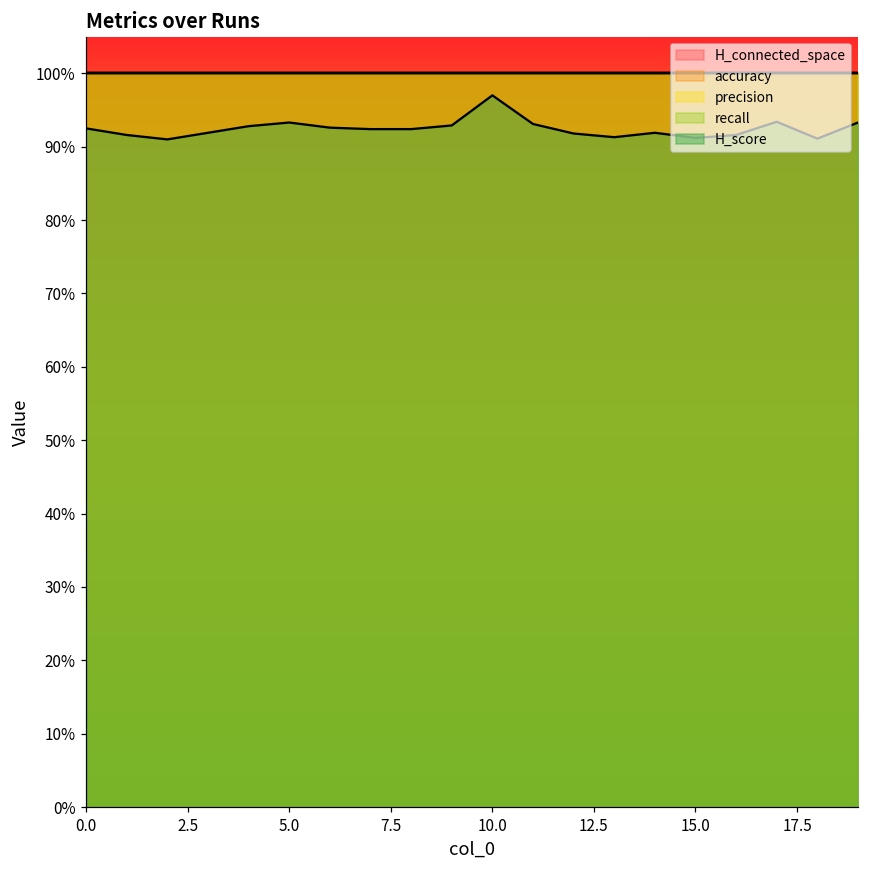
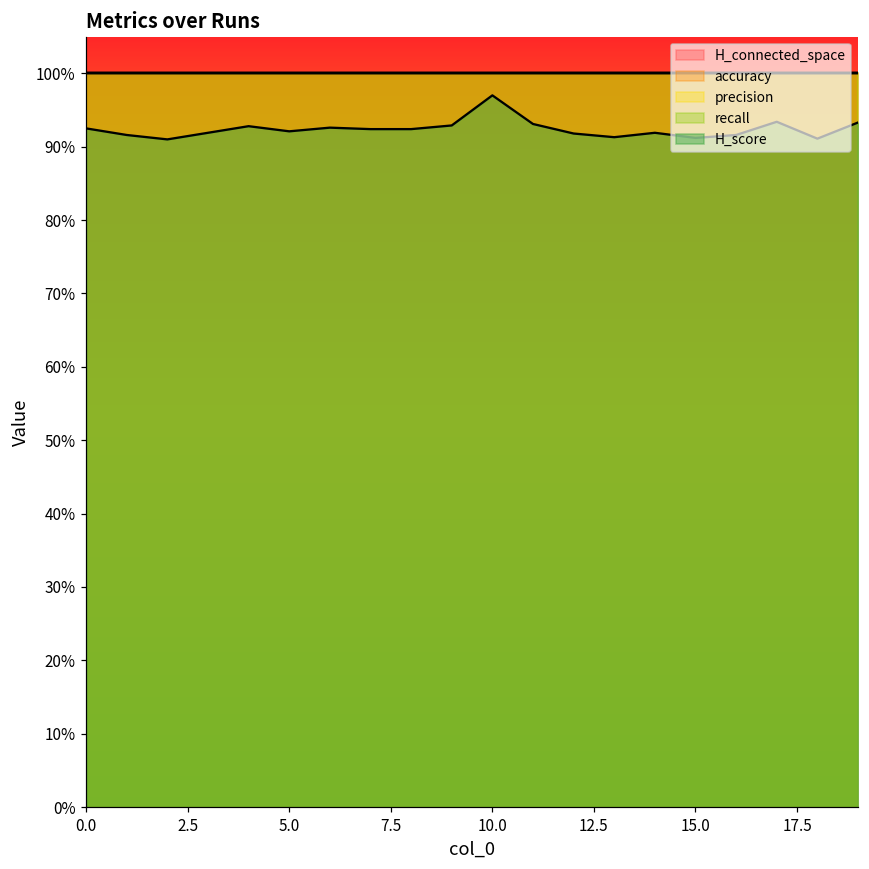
H_score, 5.0: 93% -> 92%
